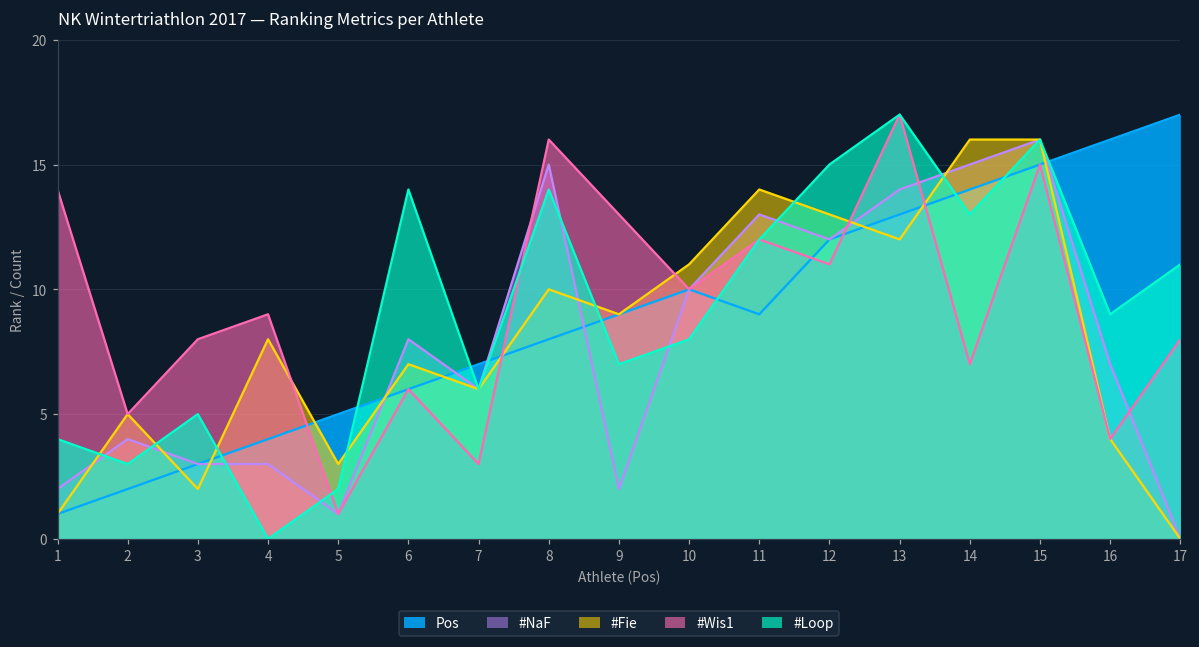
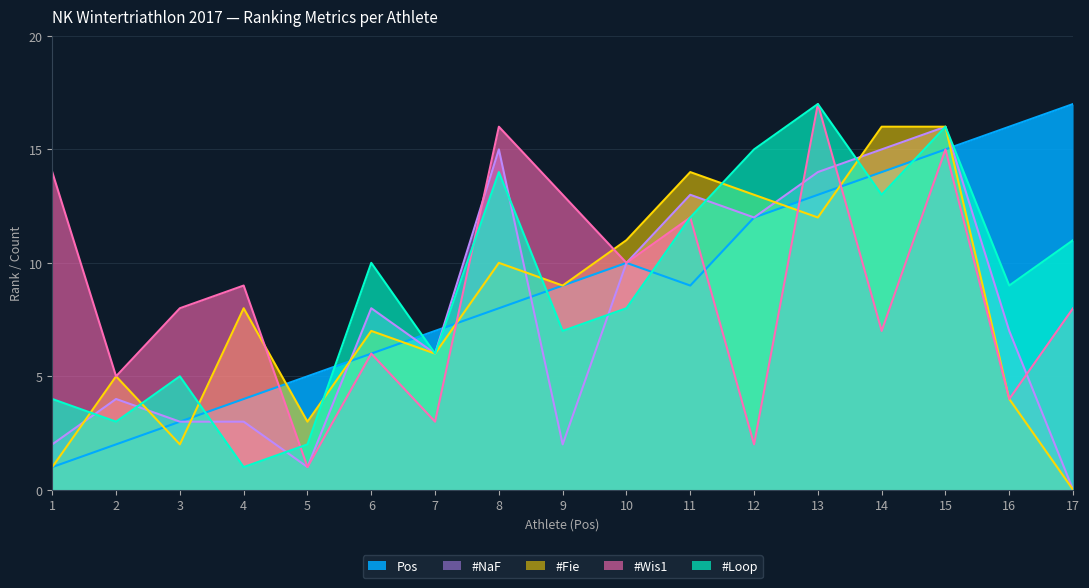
#Loop, 4: 0 -> 1
#Loop, 6: 14 -> 10
#Wis1, 12: 11 -> 2
